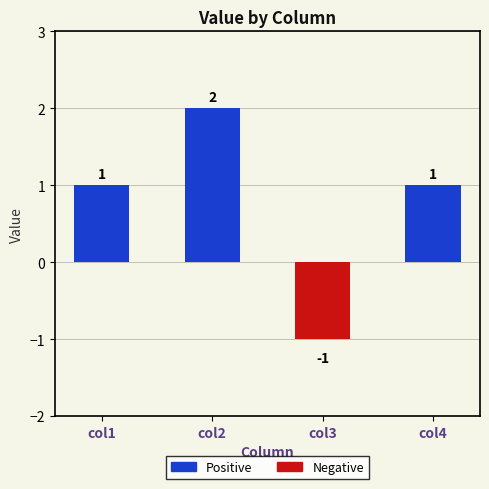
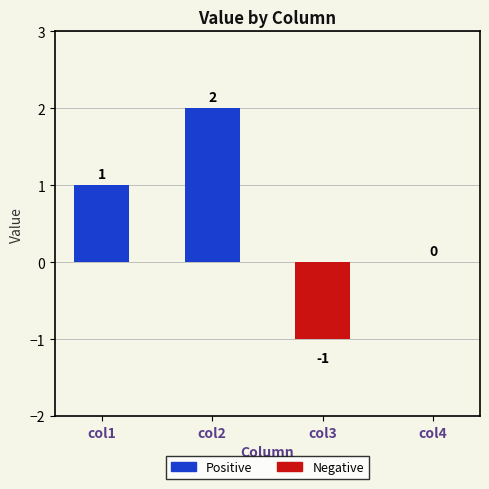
col4: 1 -> 0
